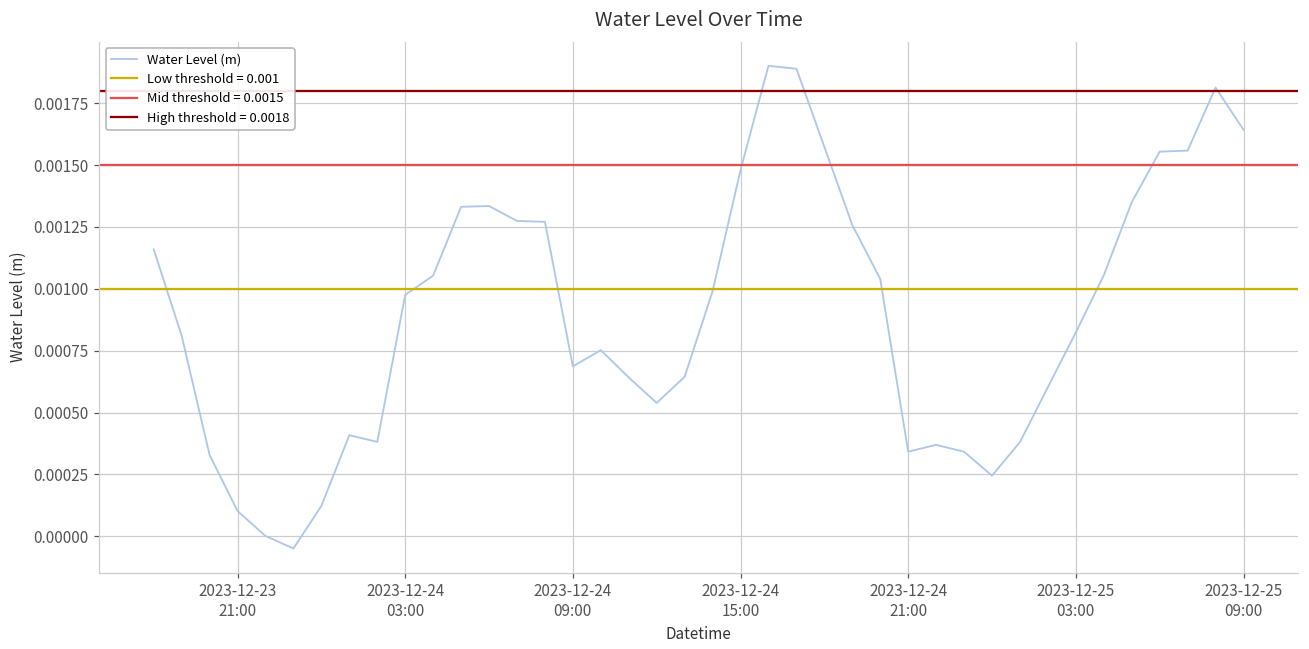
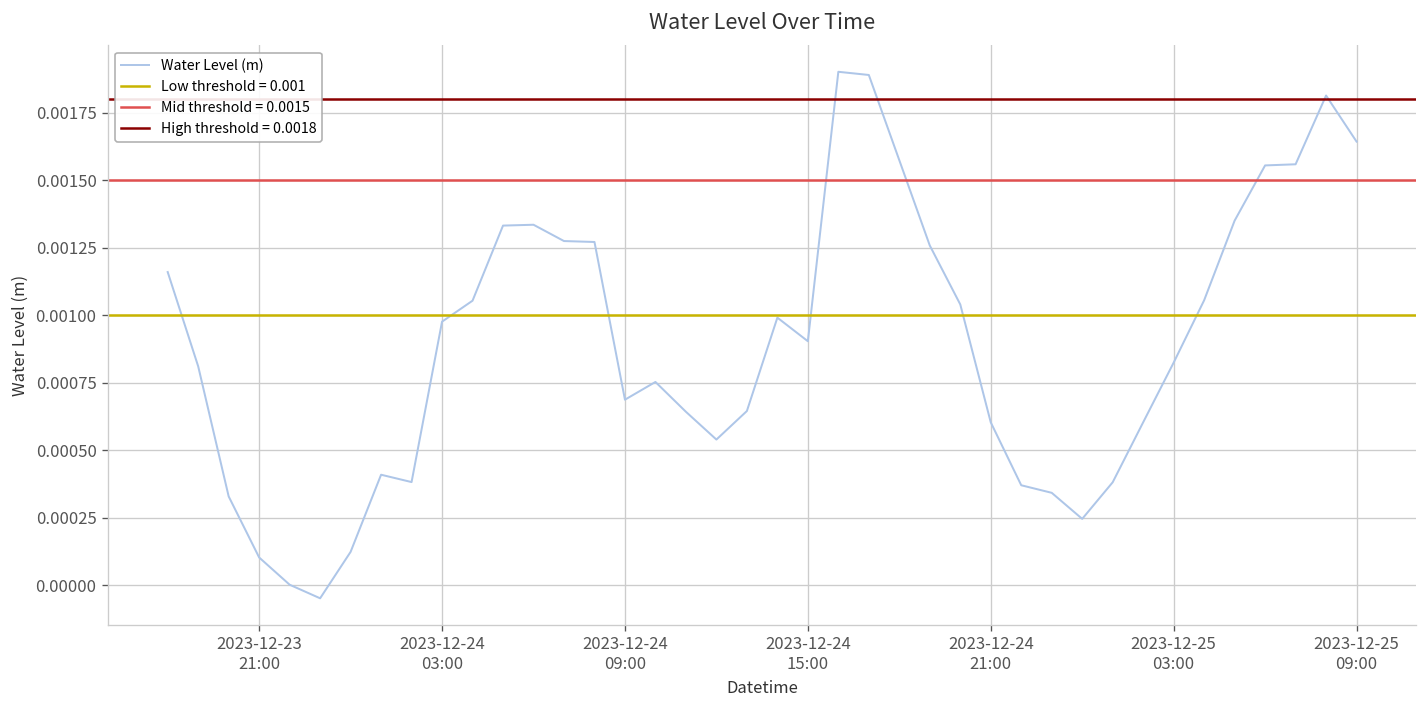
2023-12-24 15:00: 0.00148 -> 0.00090
2023-12-24 21:00: 0.00034 -> 0.00060
